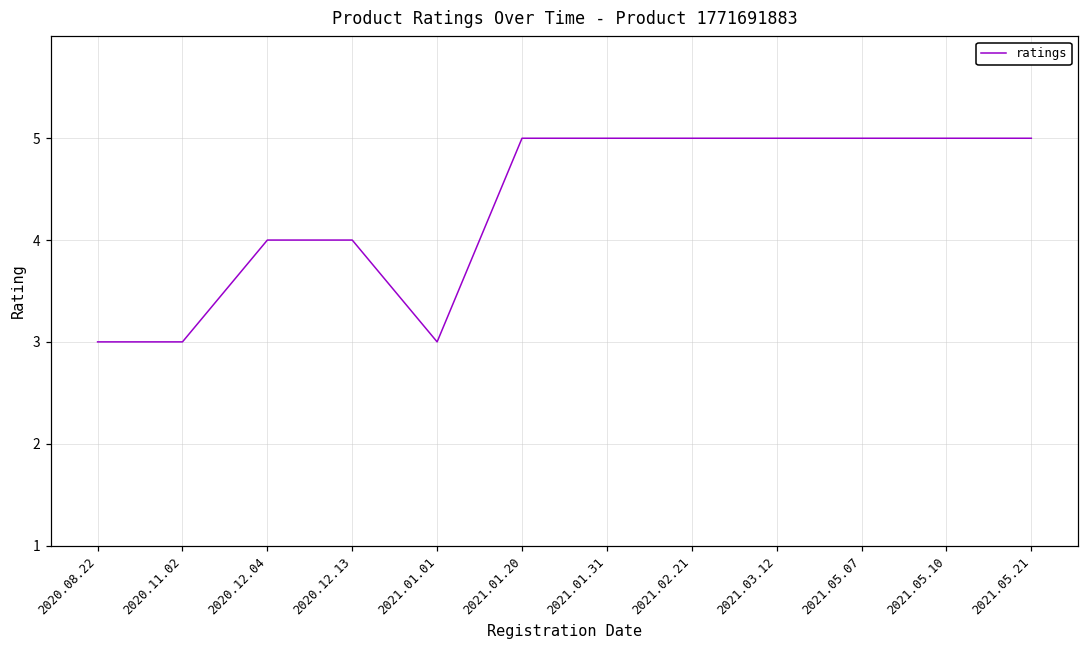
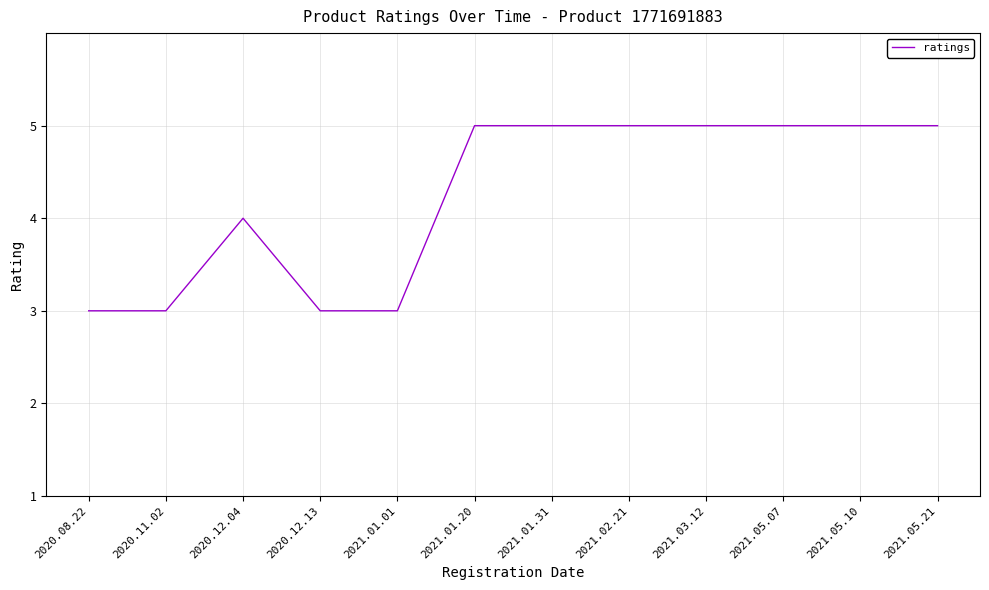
2020.12.13: 4 -> 3
